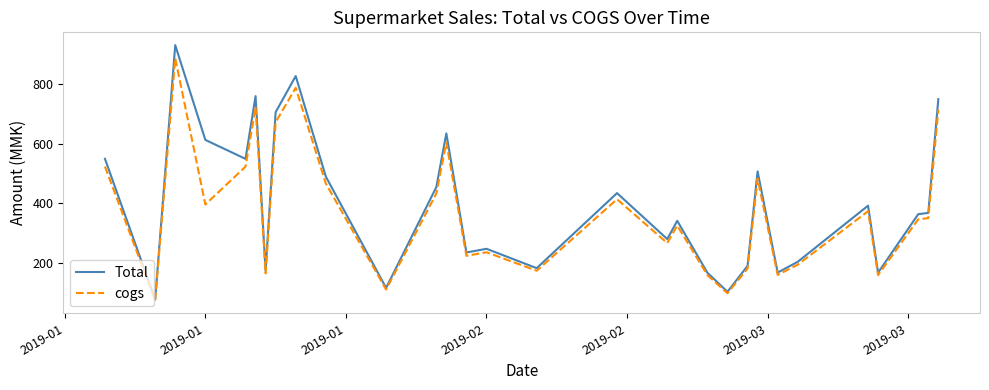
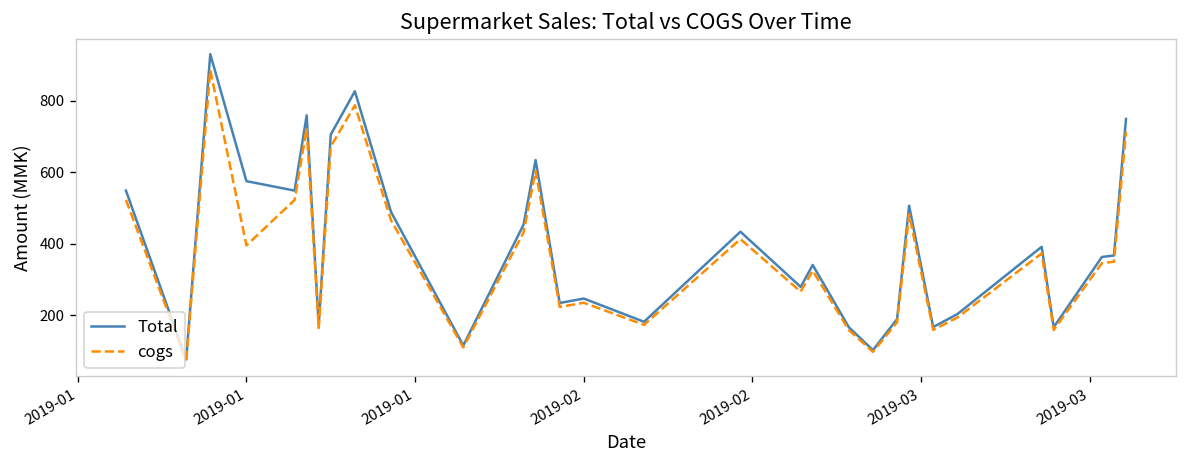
Total, 2019-01: 610 -> 580
